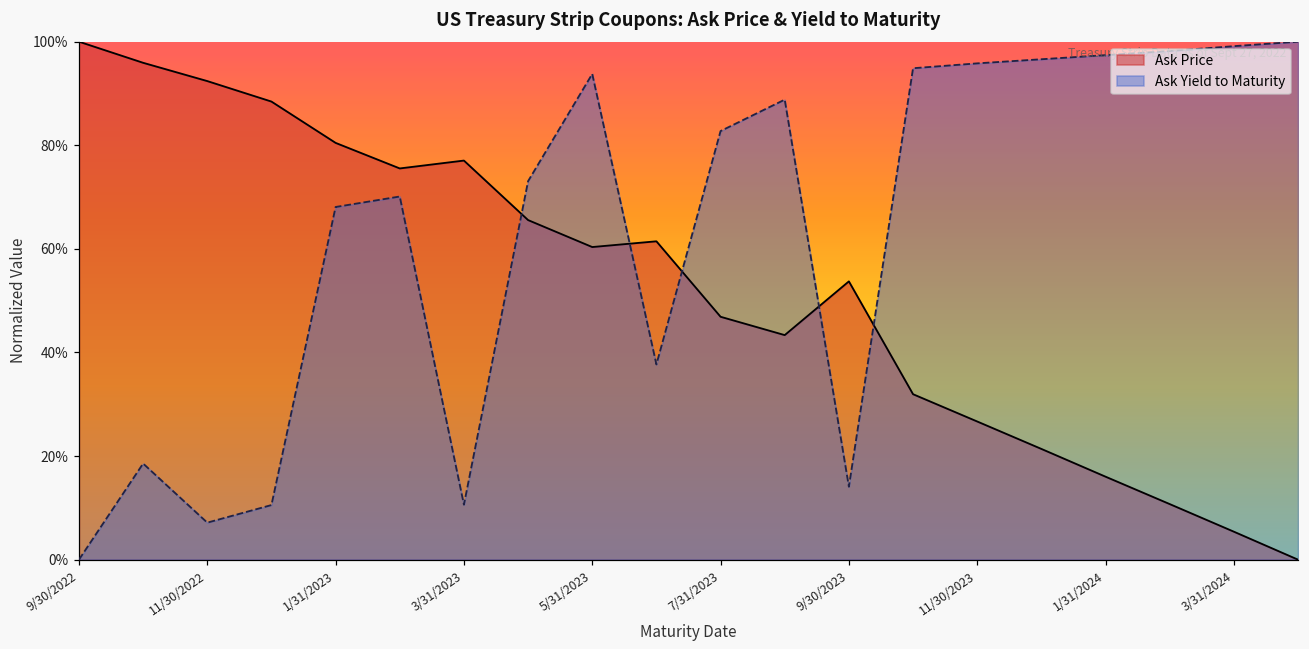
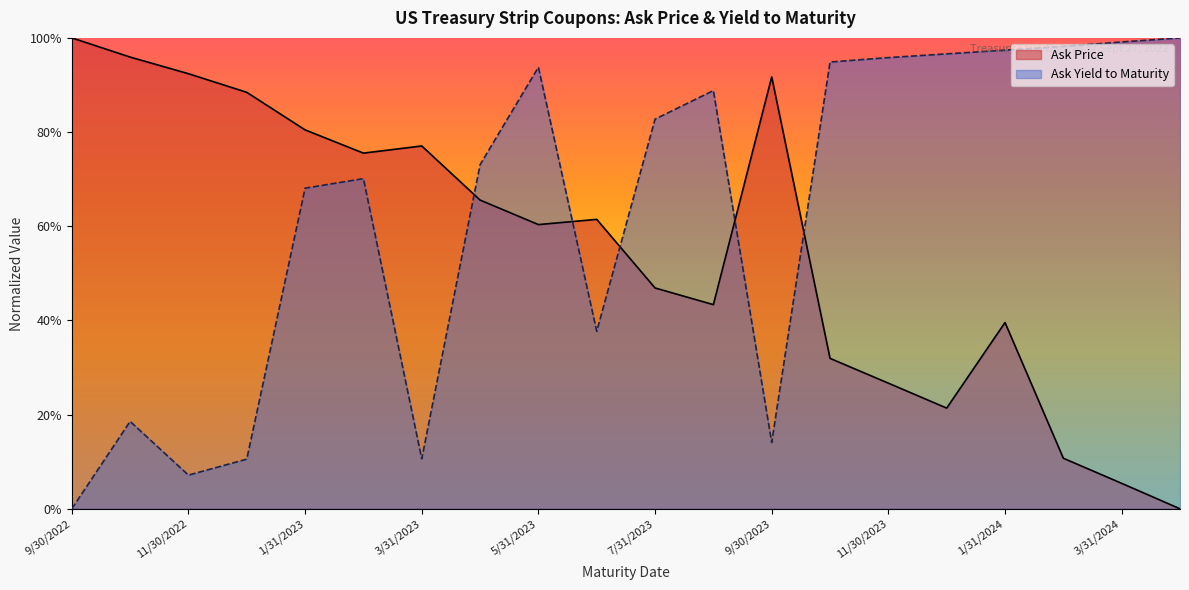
Ask Price, 9/30/2023: 54% -> 92%
Ask Price, 1/31/2024: 16% -> 40%
